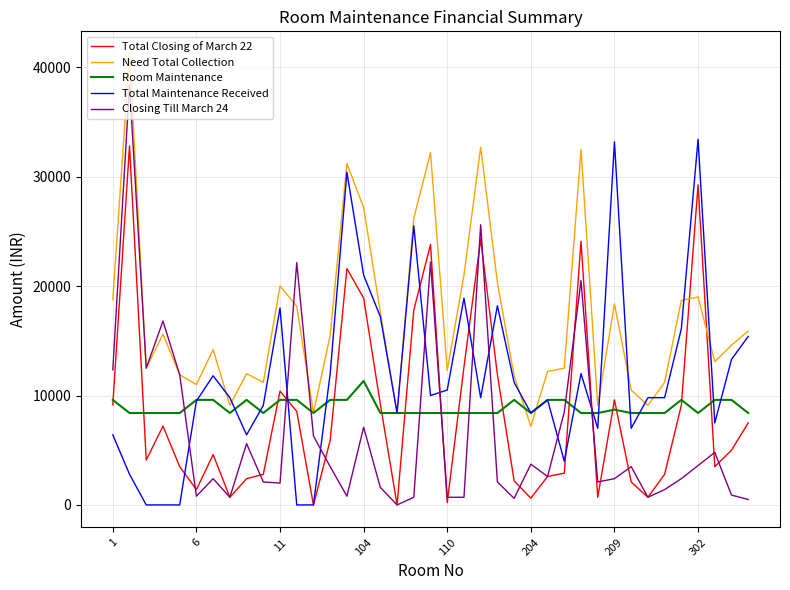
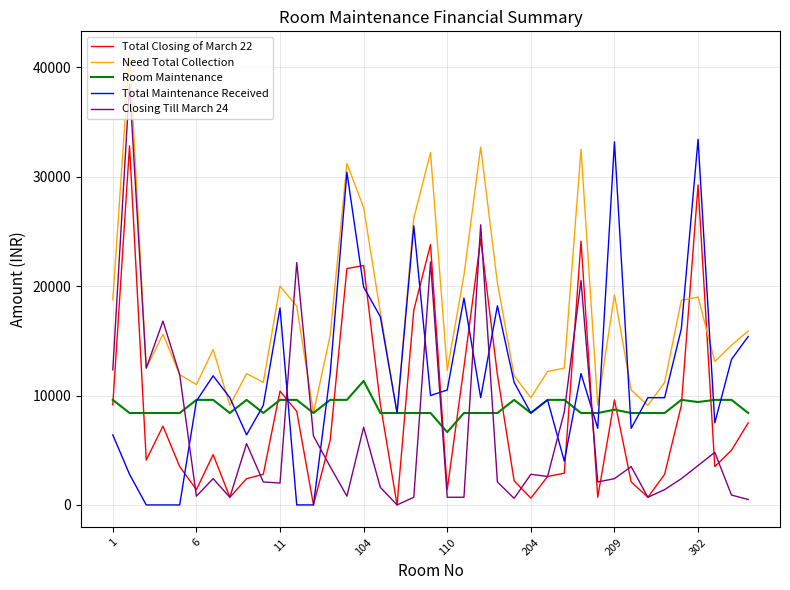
Total Closing of March 22, 104: 18900 -> 21900
Total Maintenance Received, 104: 21000 -> 19900
Total Closing of March 22, 110: 200 -> 1400
Room Maintenance, 110: 8400 -> 6700
Need Total Collection, 204: 7200 -> 9800
Closing Till March 24, 204: 3700 -> 2800
Need Total Collection, 209: 18400 -> 19200
Room Maintenance, 302: 8400 -> 9400
